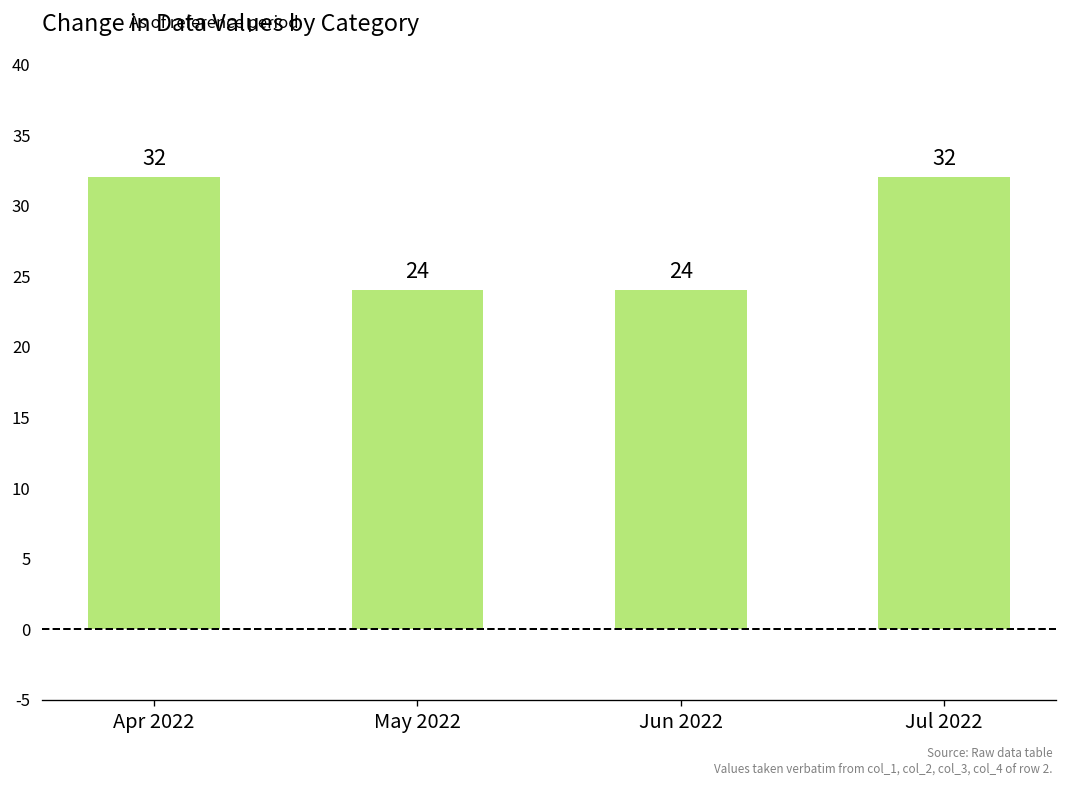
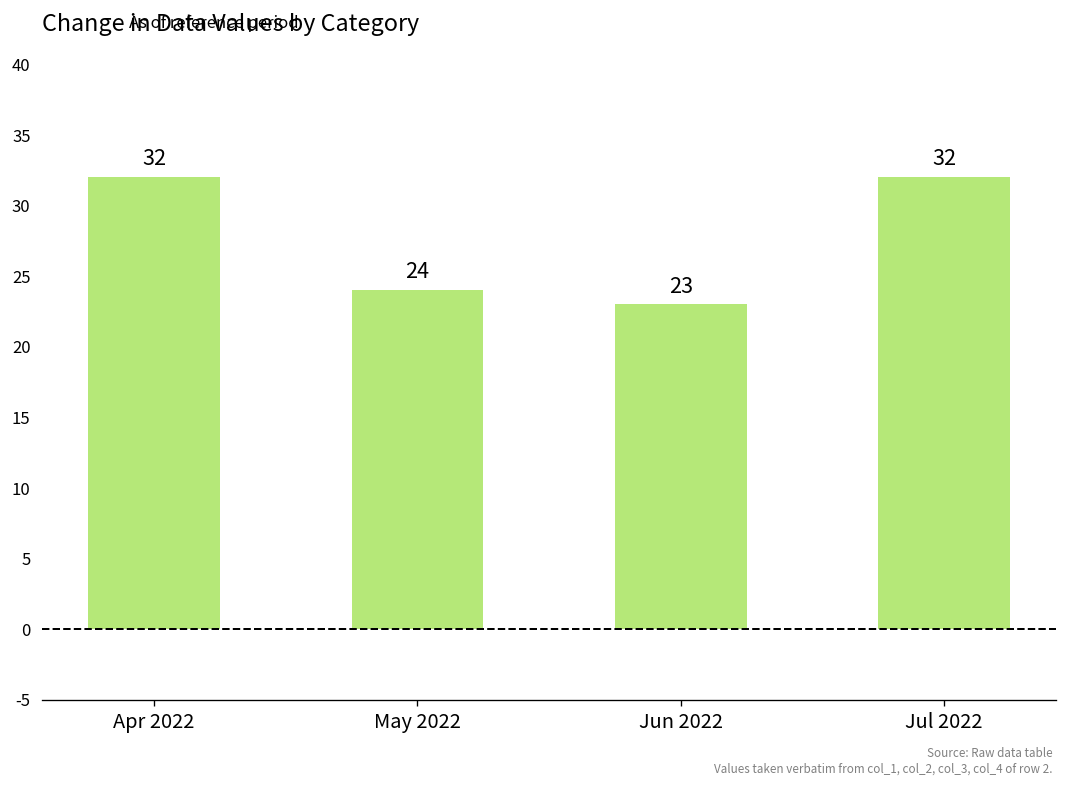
Jun 2022: 24 -> 23
